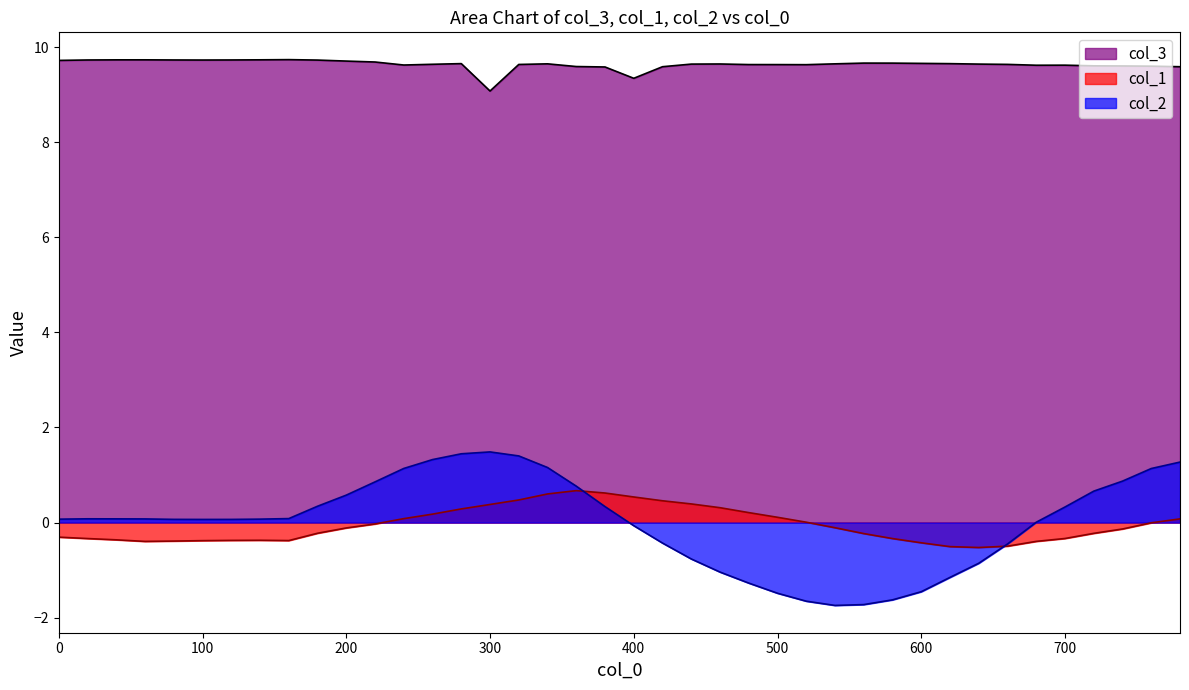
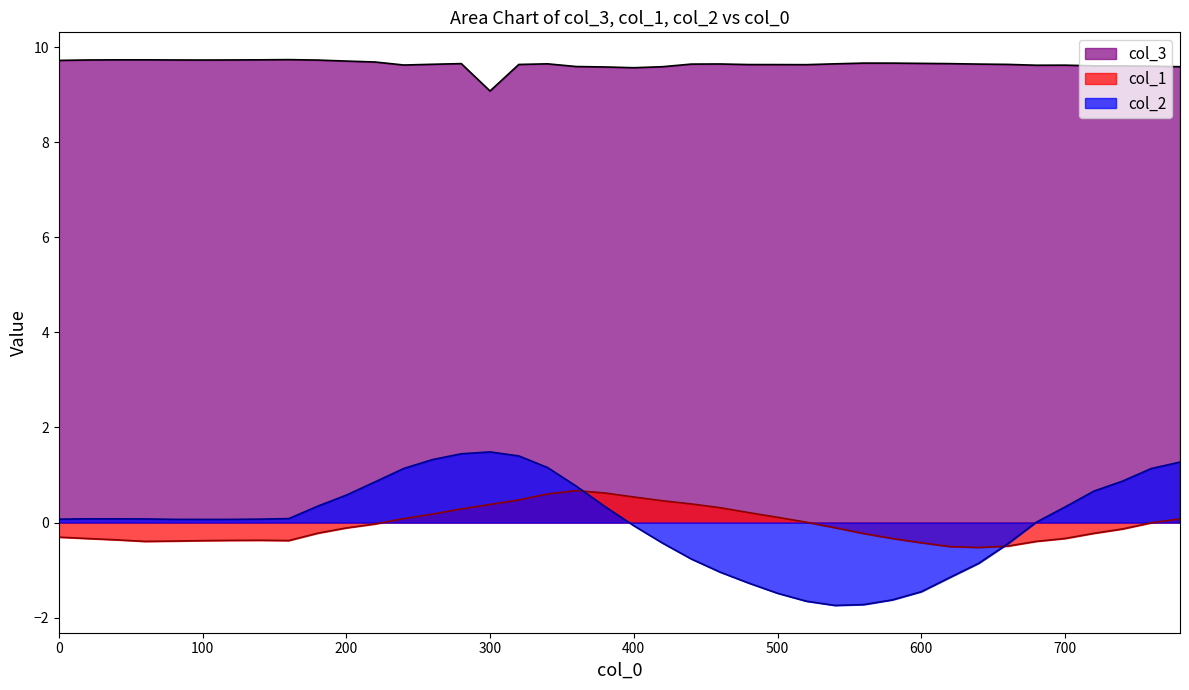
col_3, 400: 9.3 -> 9.6
